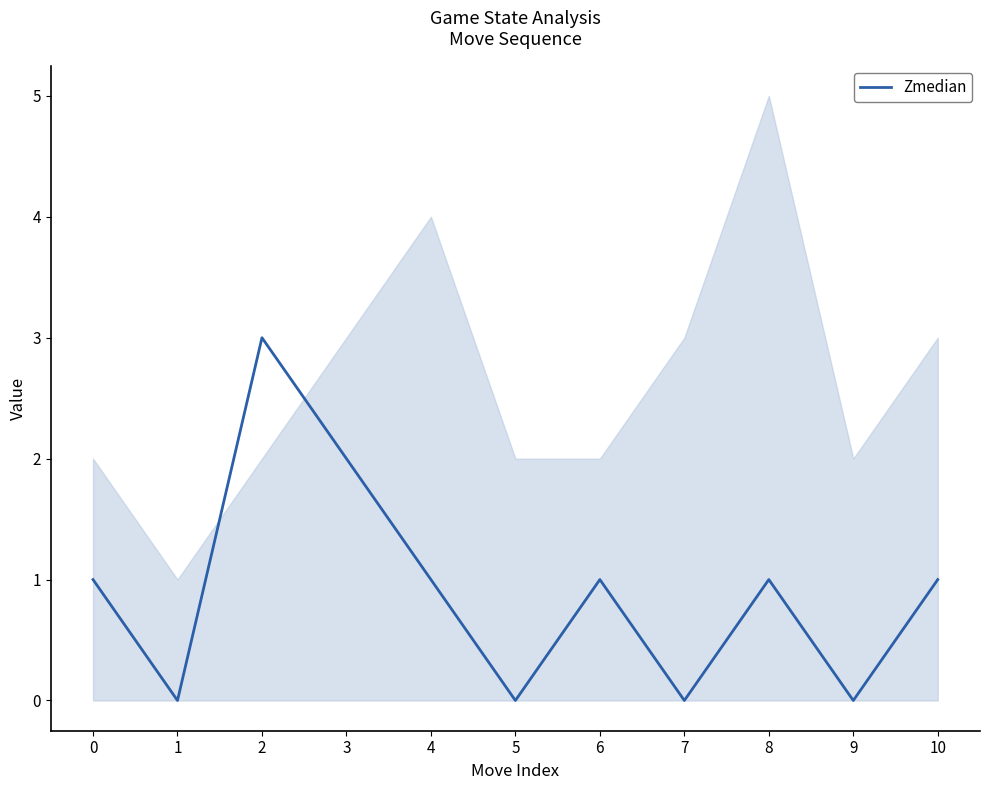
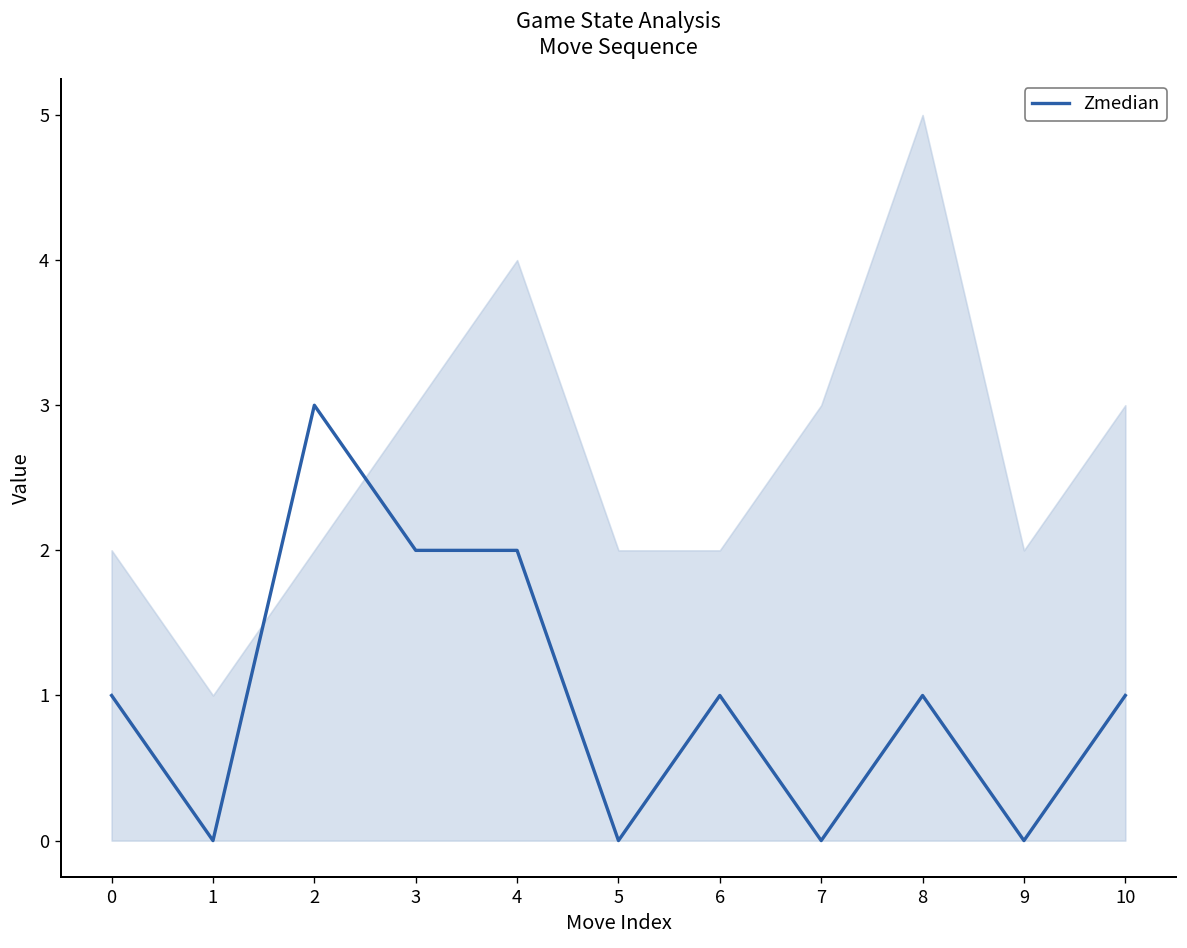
Zmedian, 4: 1 -> 2
